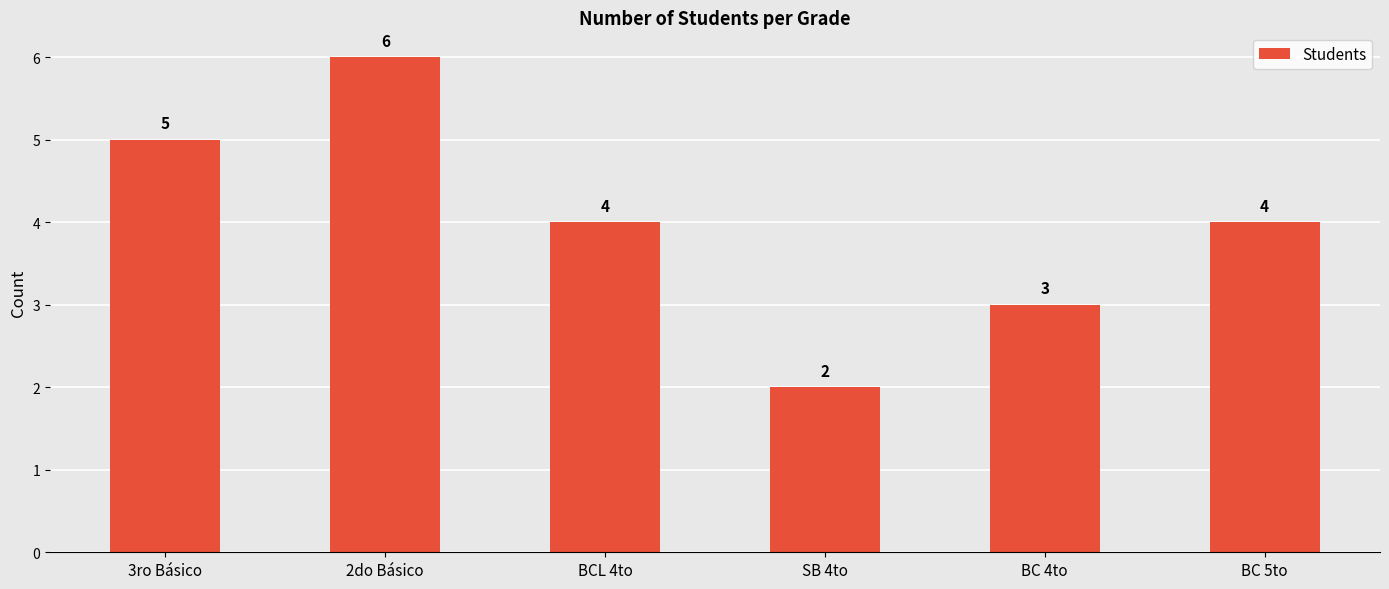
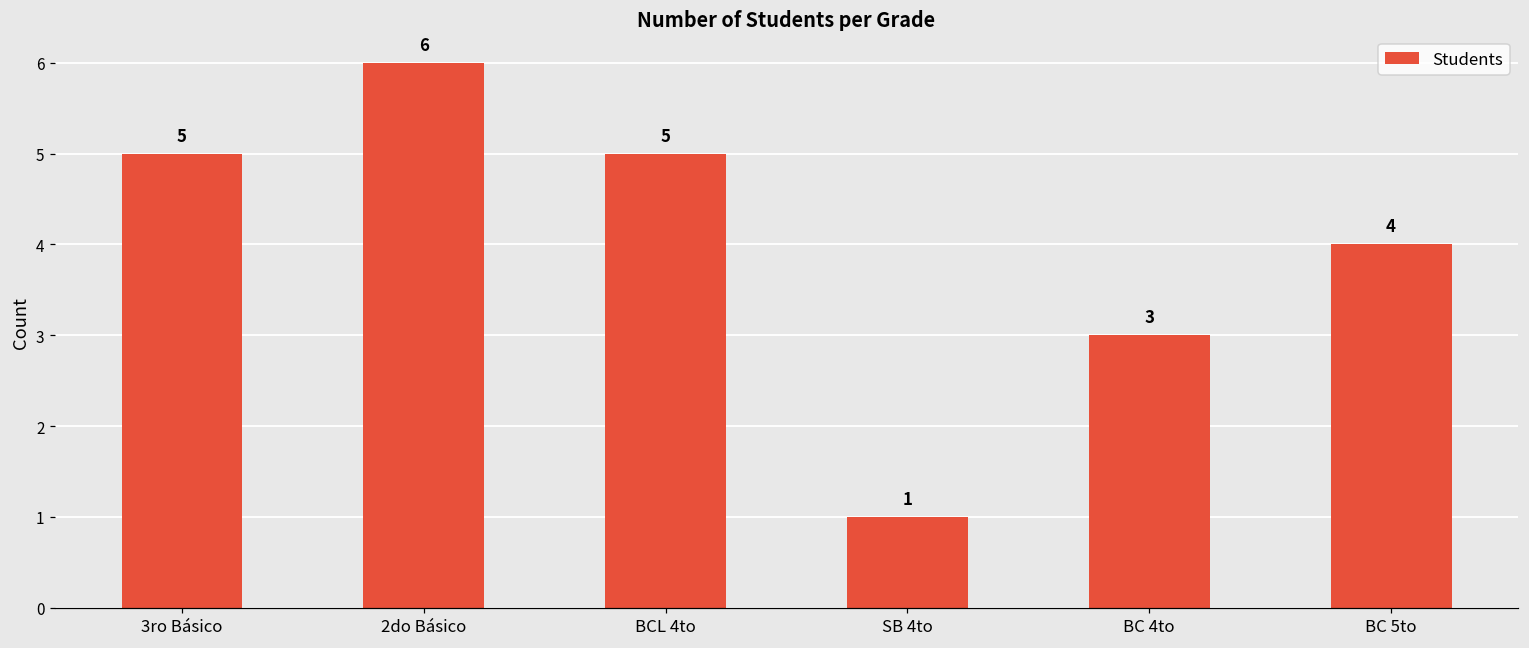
BCL 4to: 4 -> 5
SB 4to: 2 -> 1
